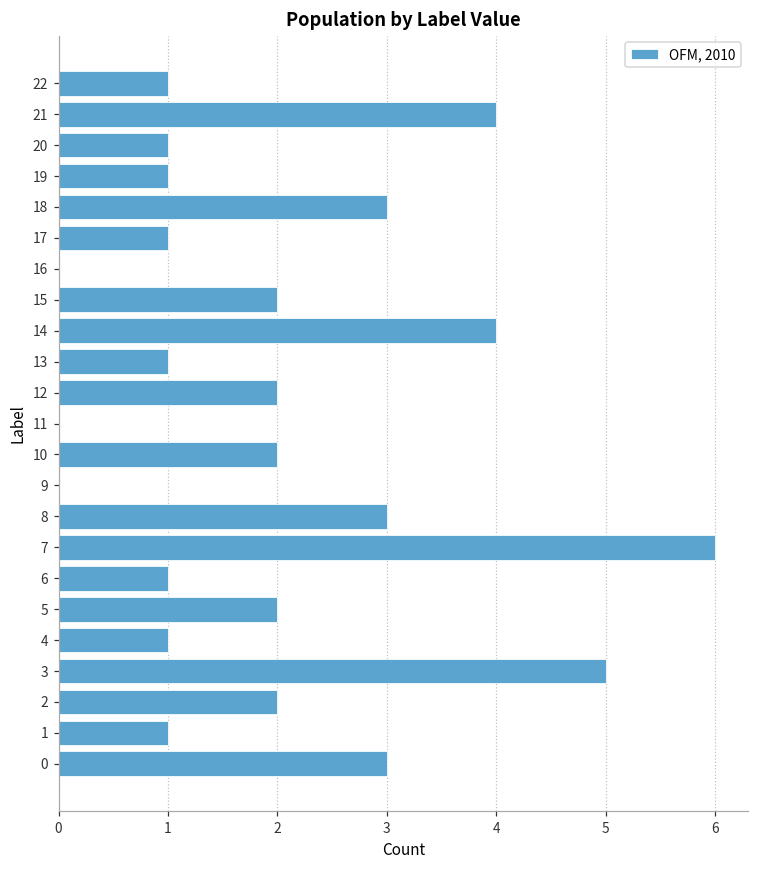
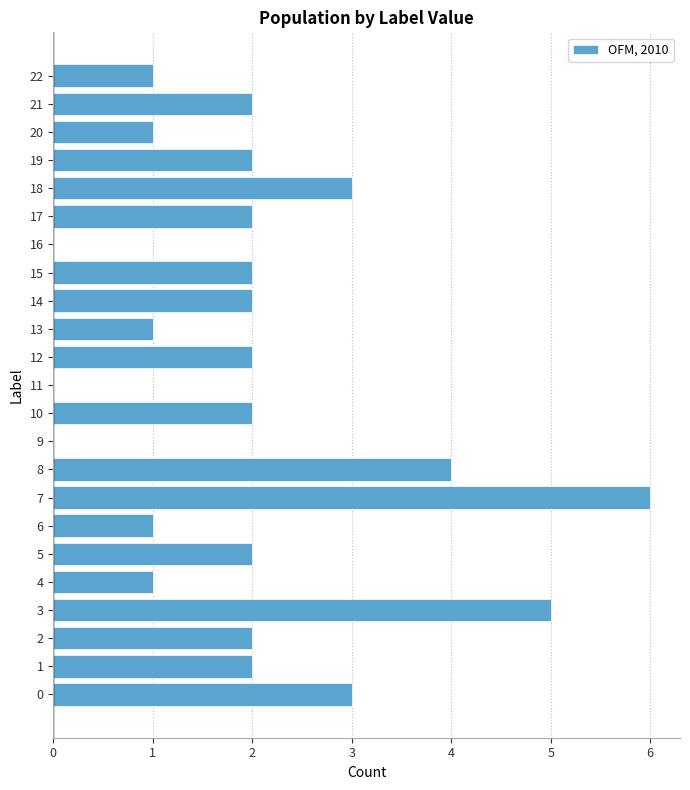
21: 4 -> 2
19: 1 -> 2
17: 1 -> 2
14: 4 -> 2
8: 3 -> 4
1: 1 -> 2
